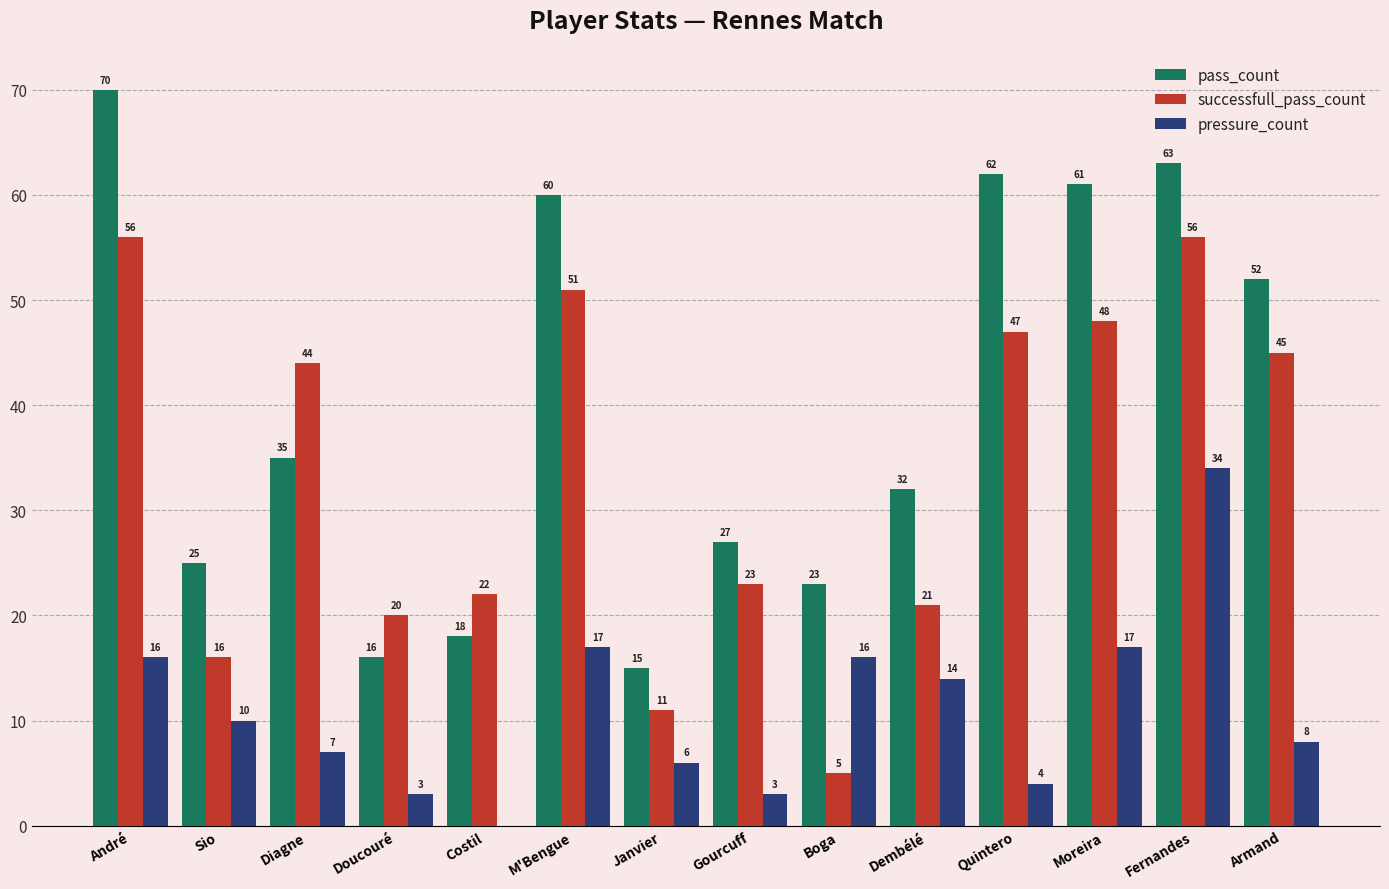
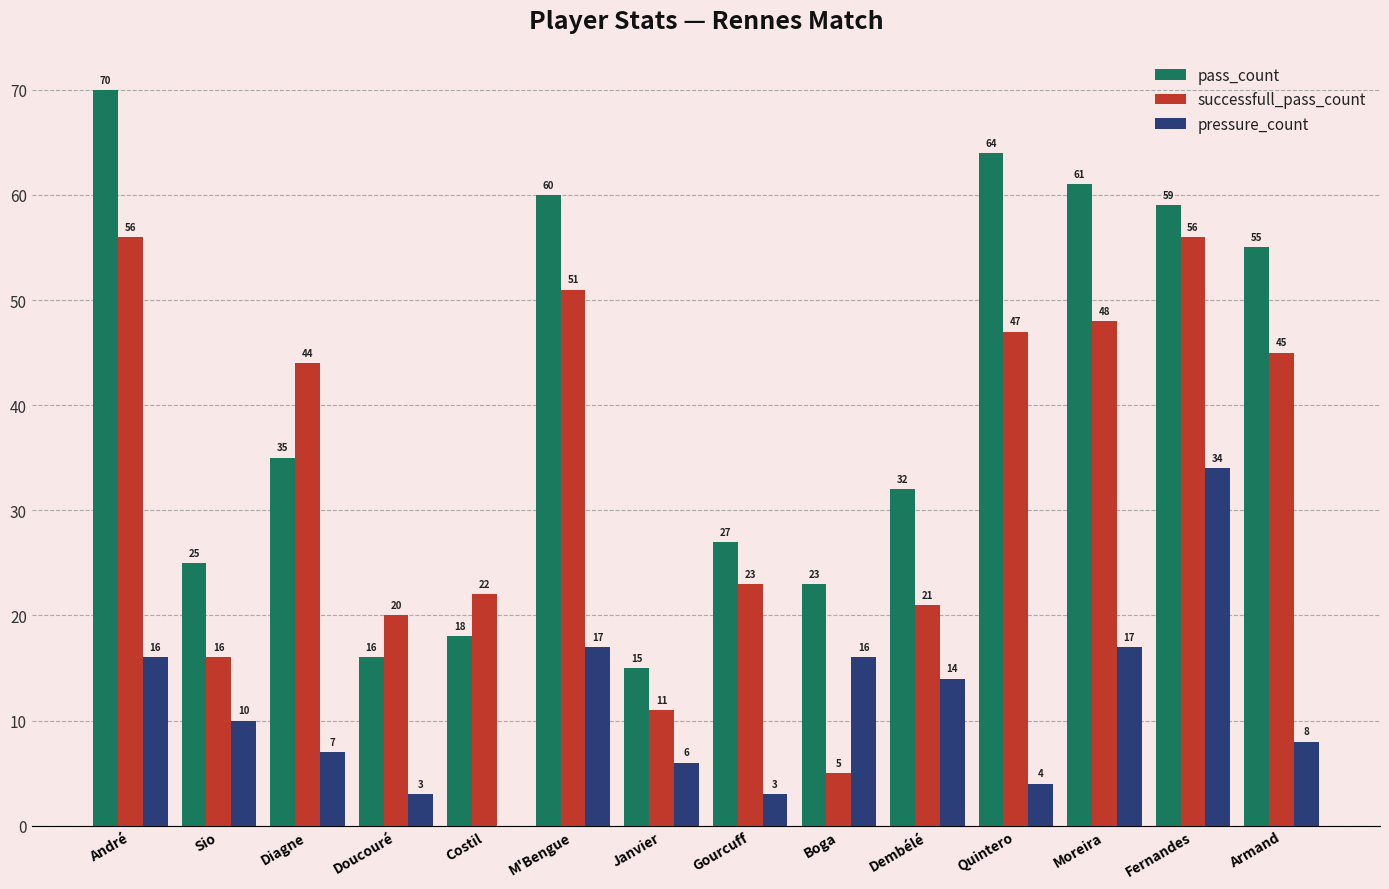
pass_count, Quintero: 62 -> 64
pass_count, Fernandes: 63 -> 59
pass_count, Armand: 52 -> 55
